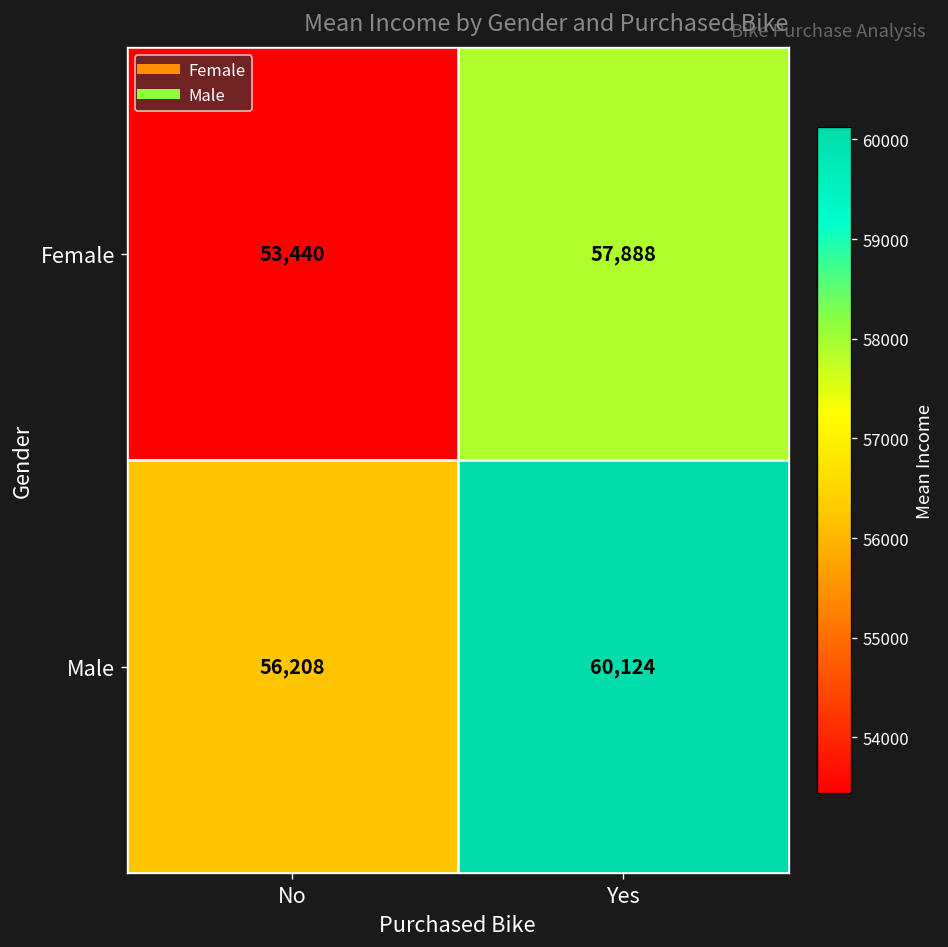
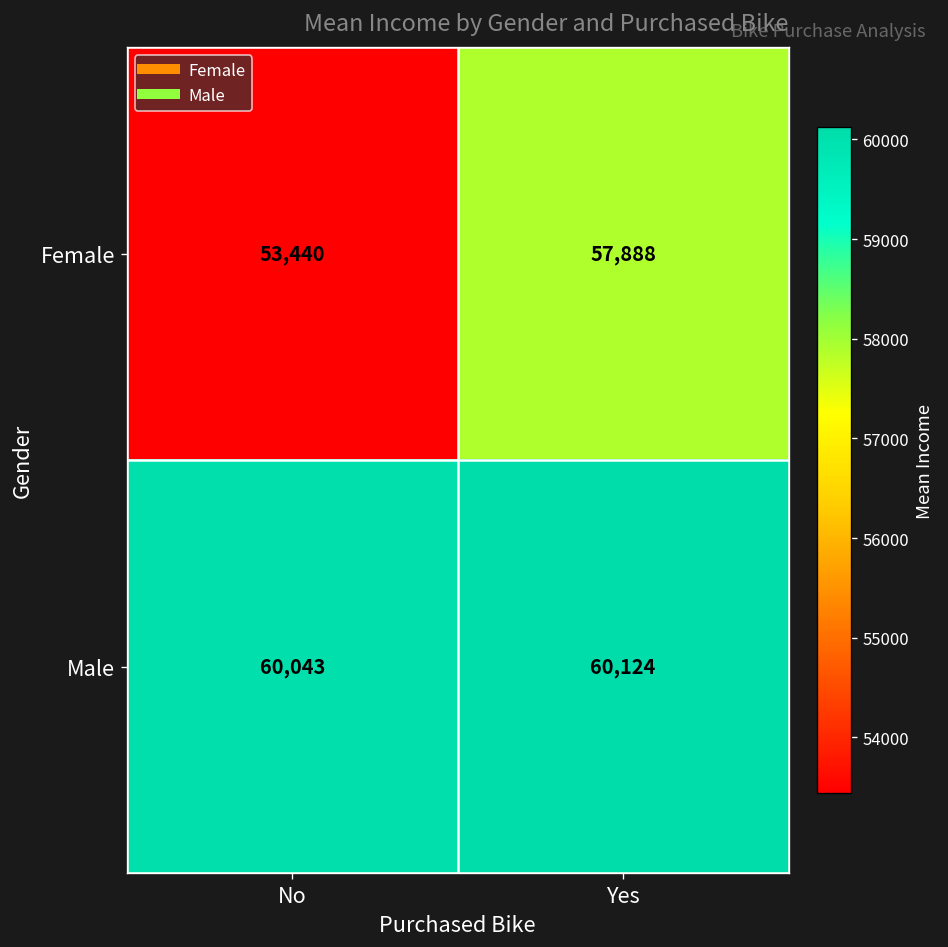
Male, No: 56,208 -> 60,043
